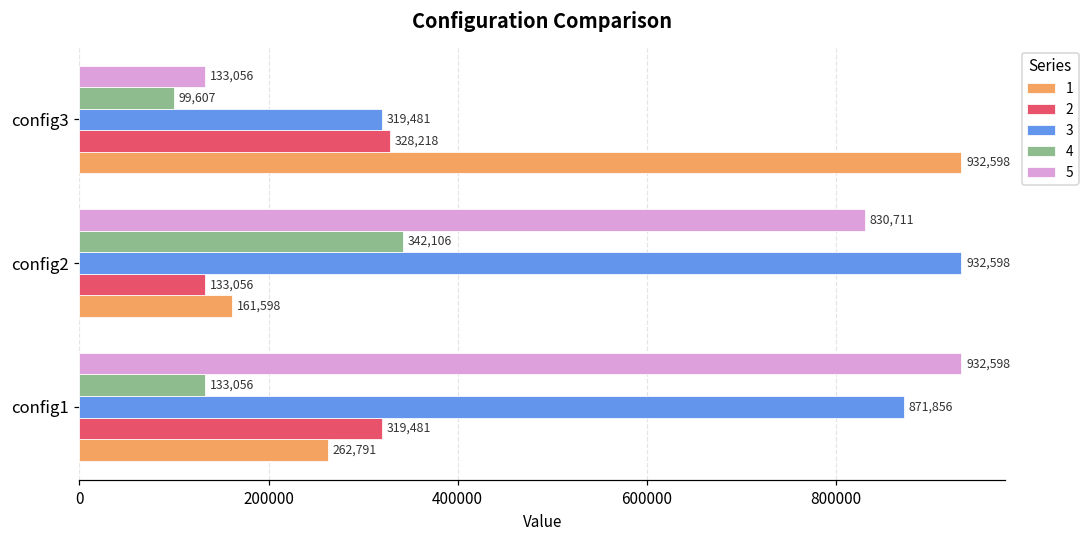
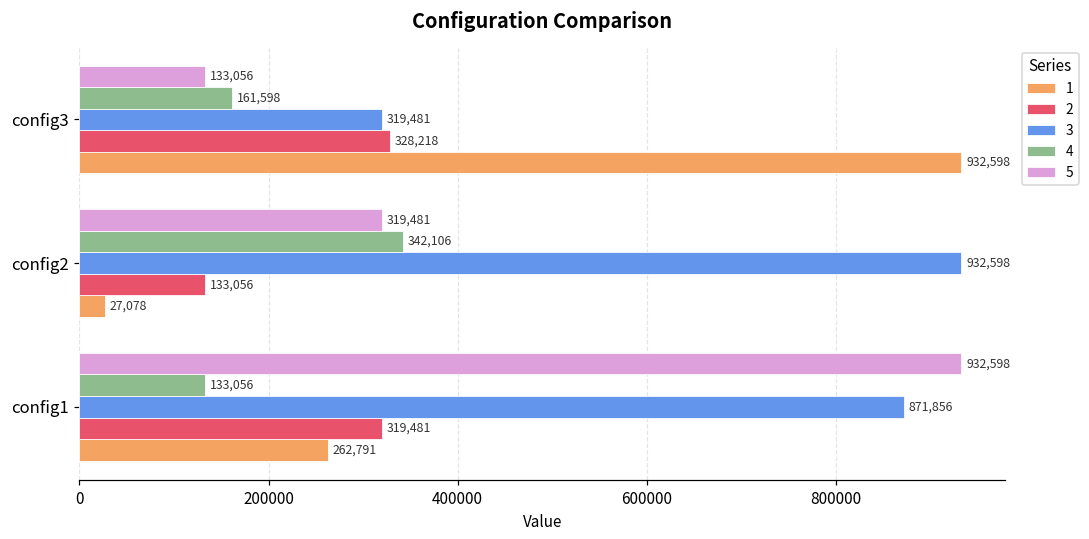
4, config3: 99,607 -> 161,598
5, config2: 830,711 -> 319,481
1, config2: 161,598 -> 27,078
